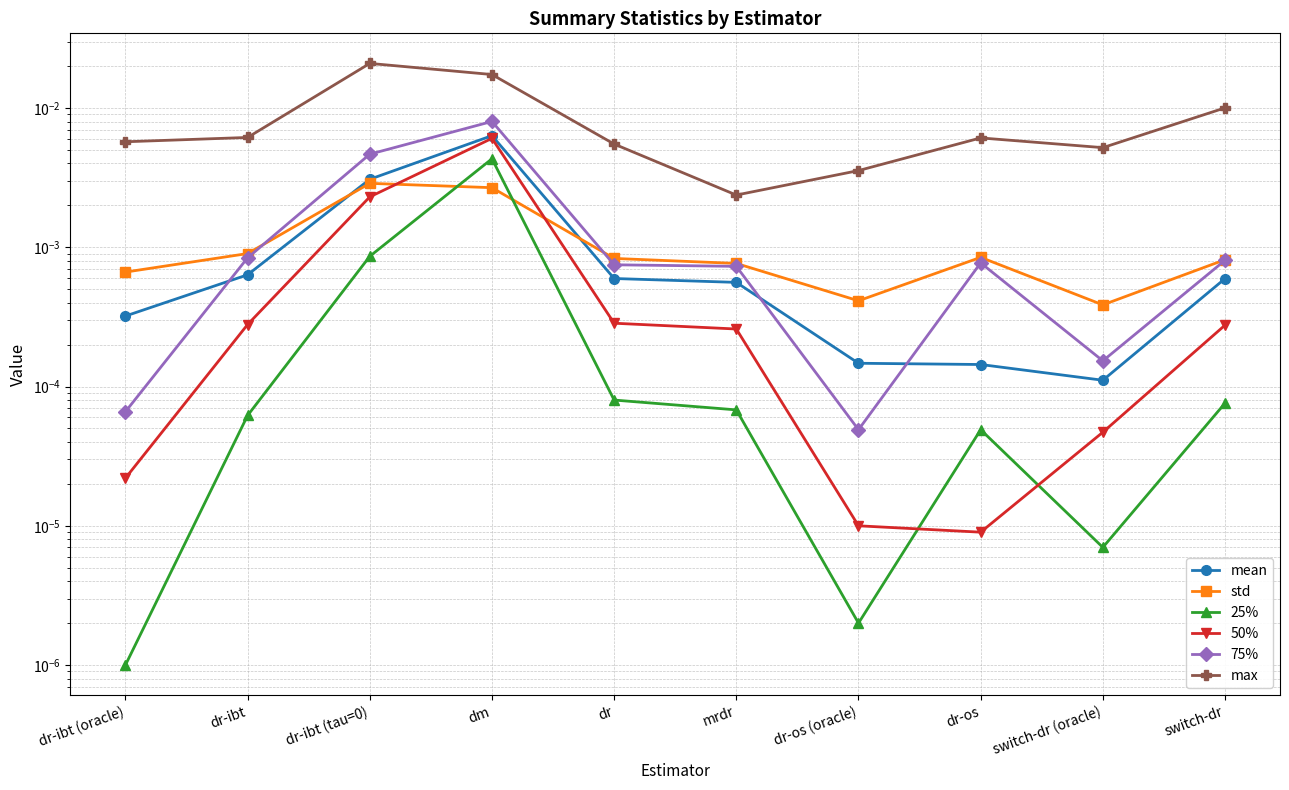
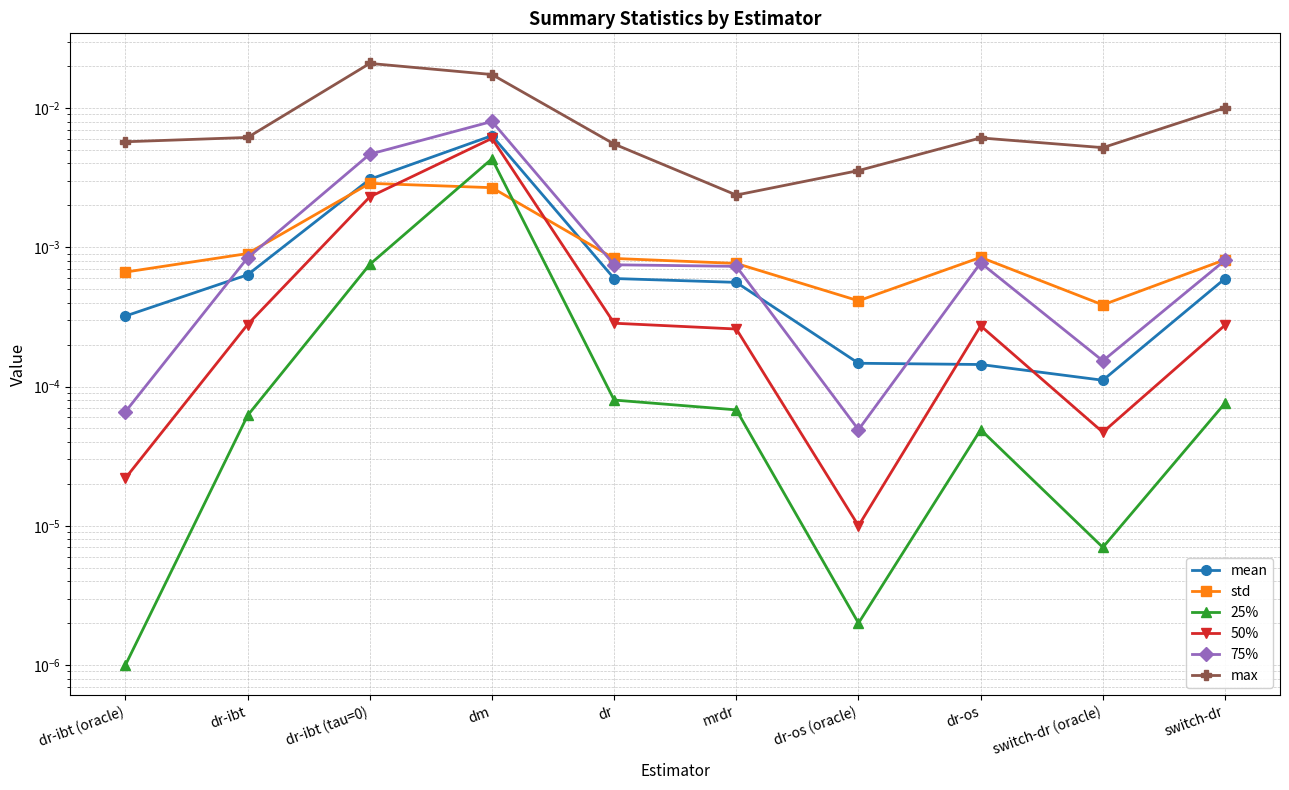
25%, dr-ibt (tau=0): 0.0009 -> 0.0008
50%, dr-os: 0.000009 -> 0.00027
